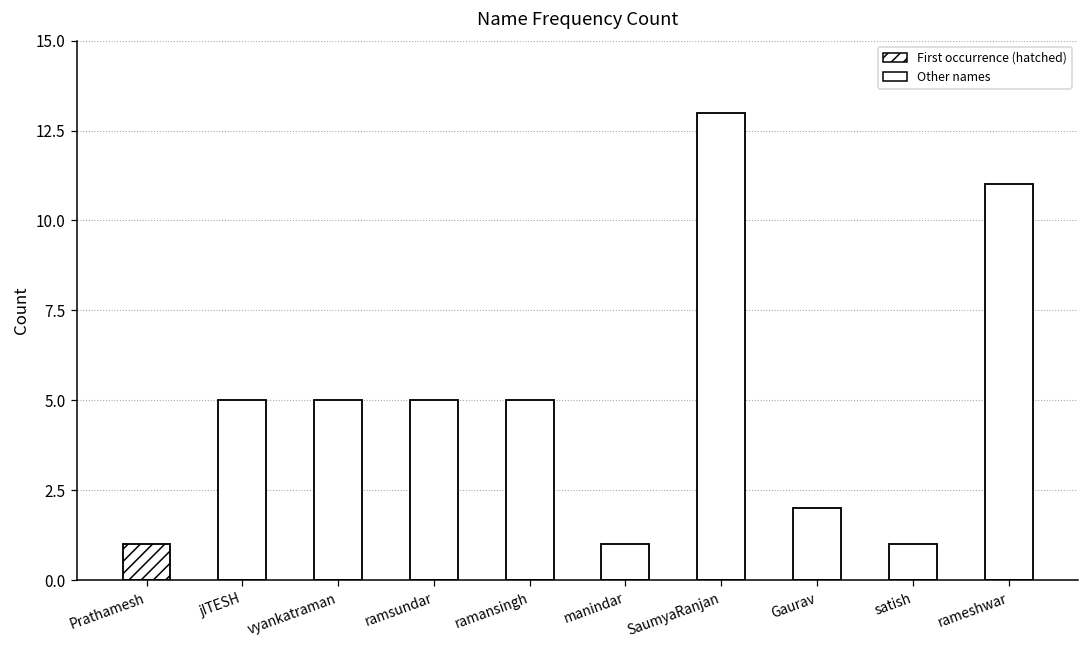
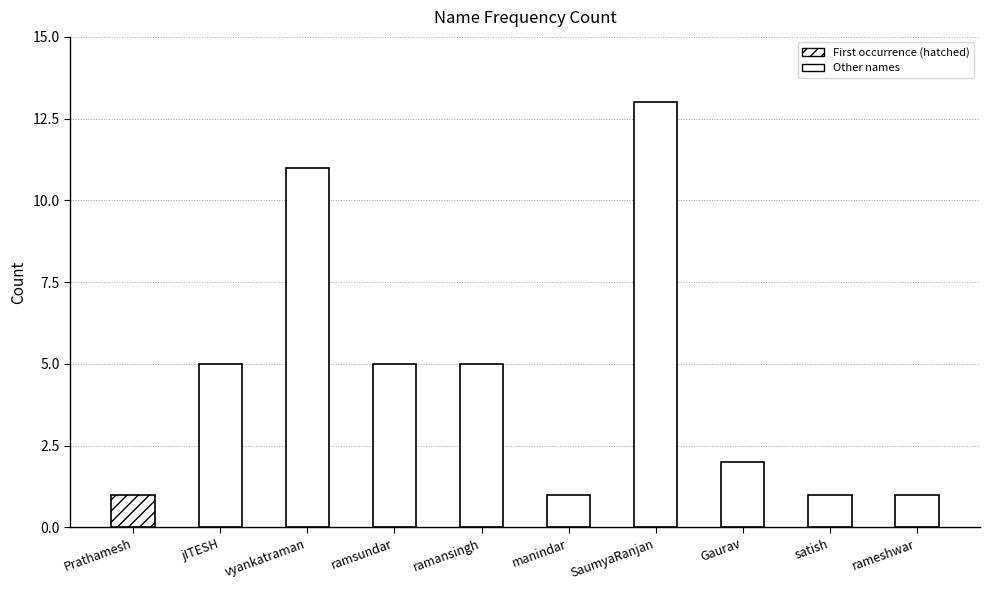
vyankatraman: 5 -> 11
rameshwar: 11 -> 1
